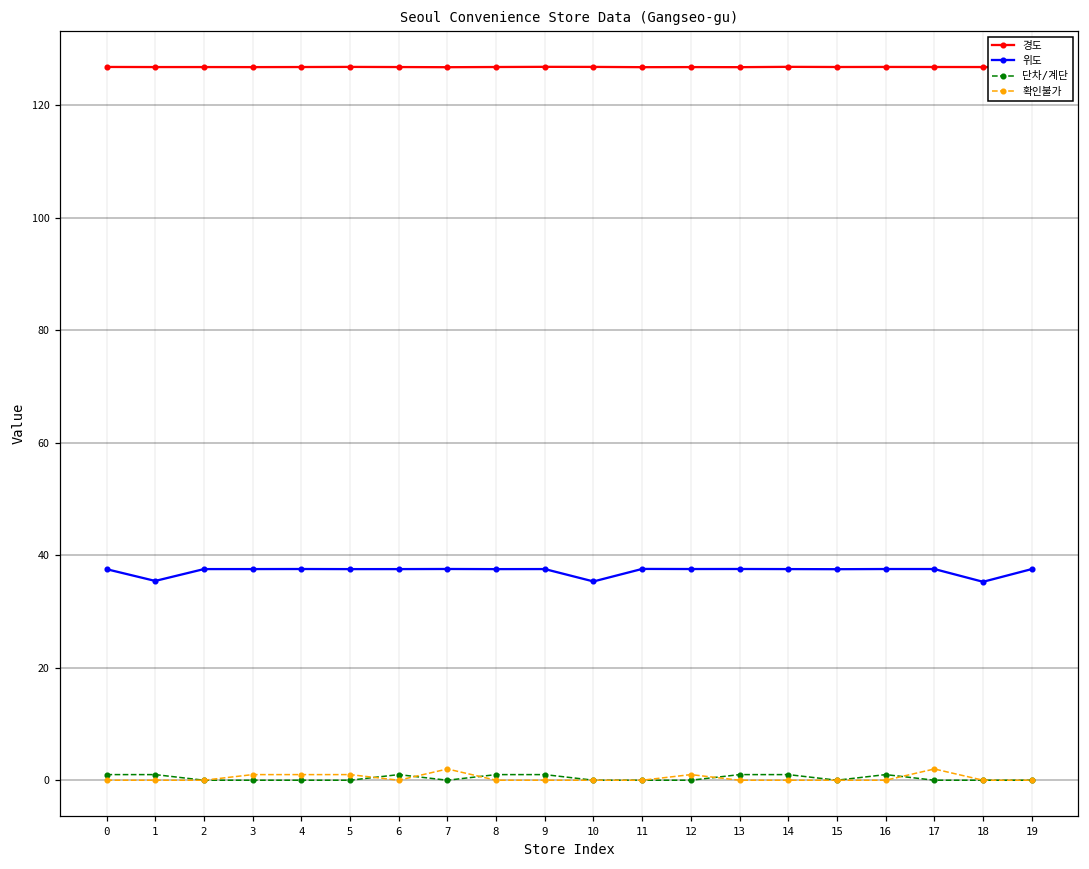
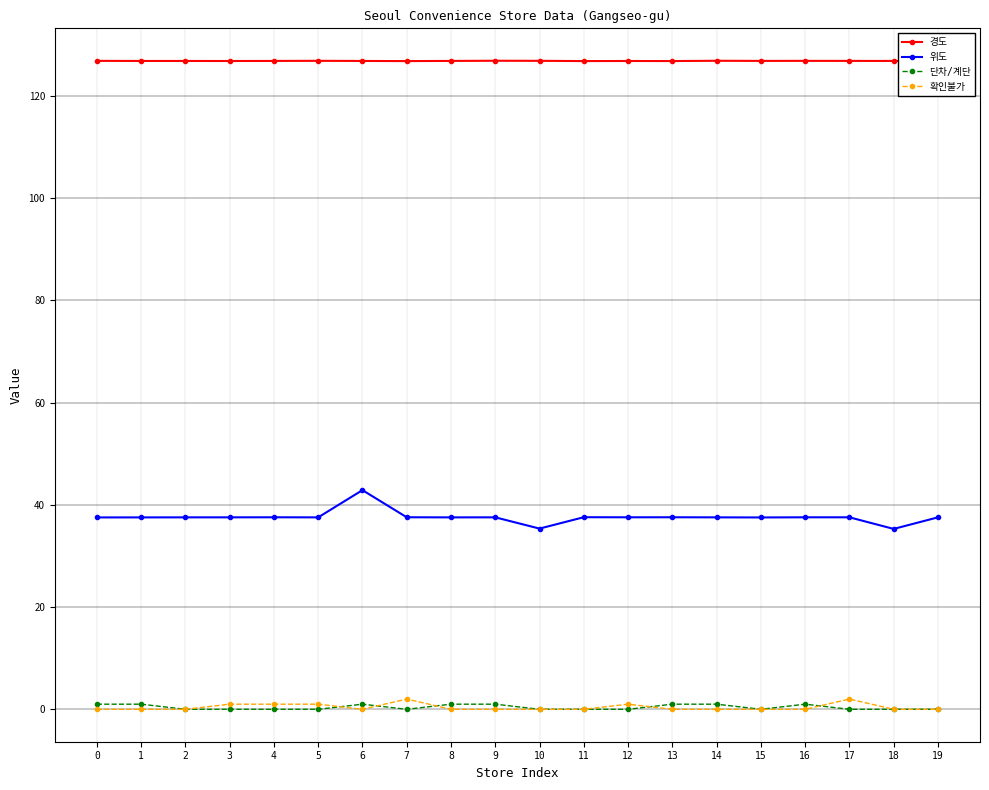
위도, 1: 35 -> 38
위도, 6: 38 -> 43
